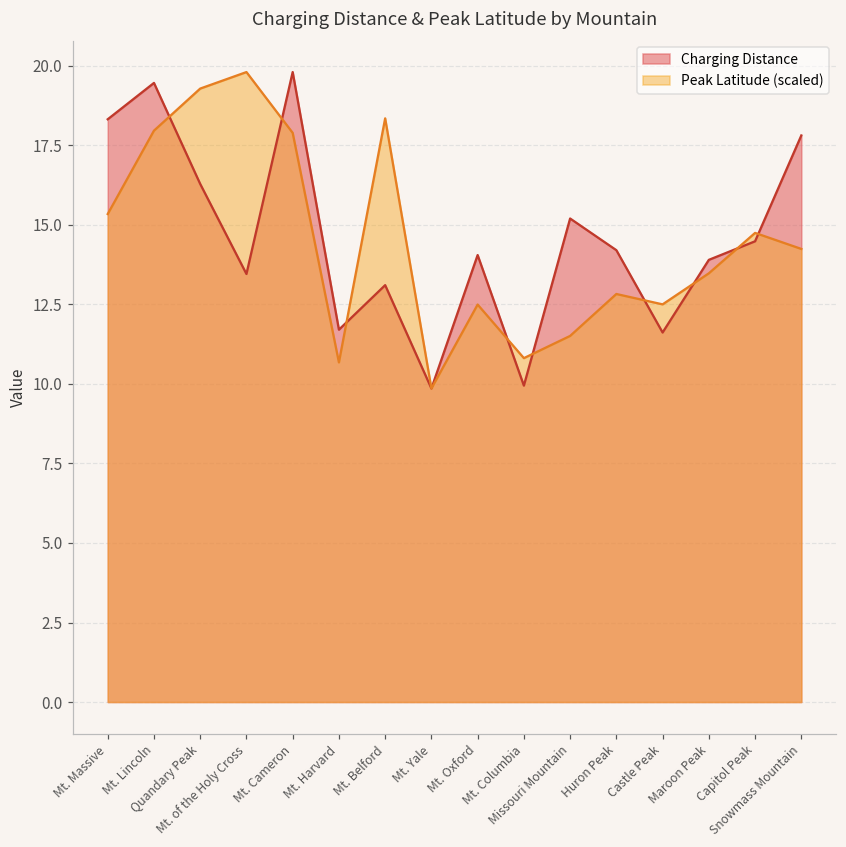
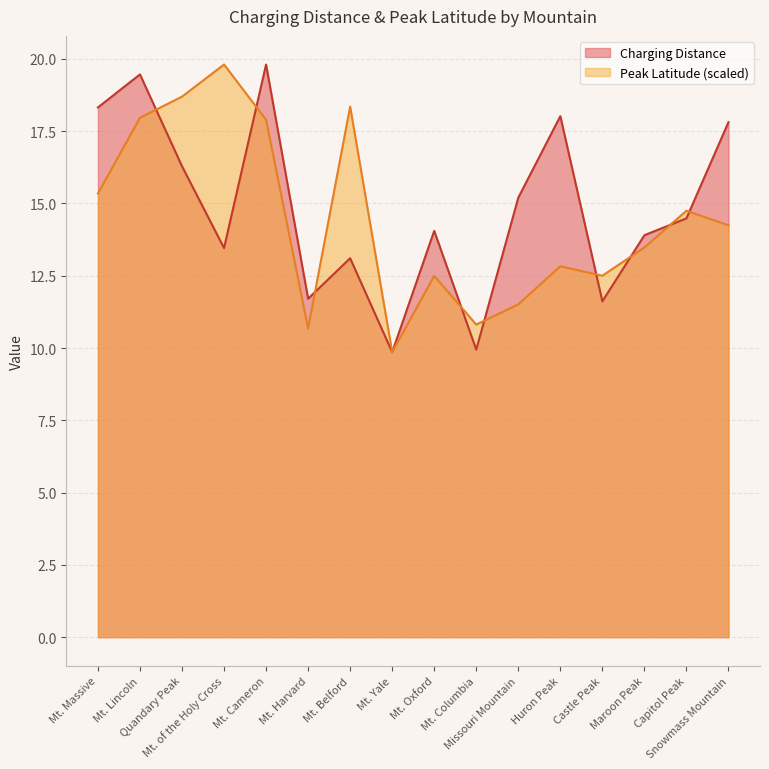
Peak Latitude (scaled), Quandary Peak: 19.3 -> 18.7
Charging Distance, Huron Peak: 14.2 -> 18.0
